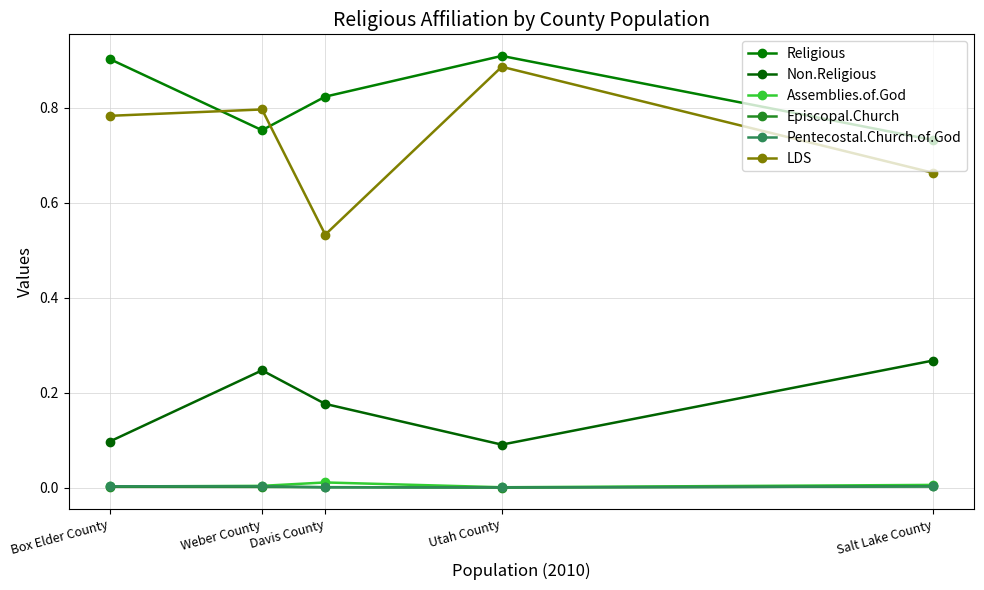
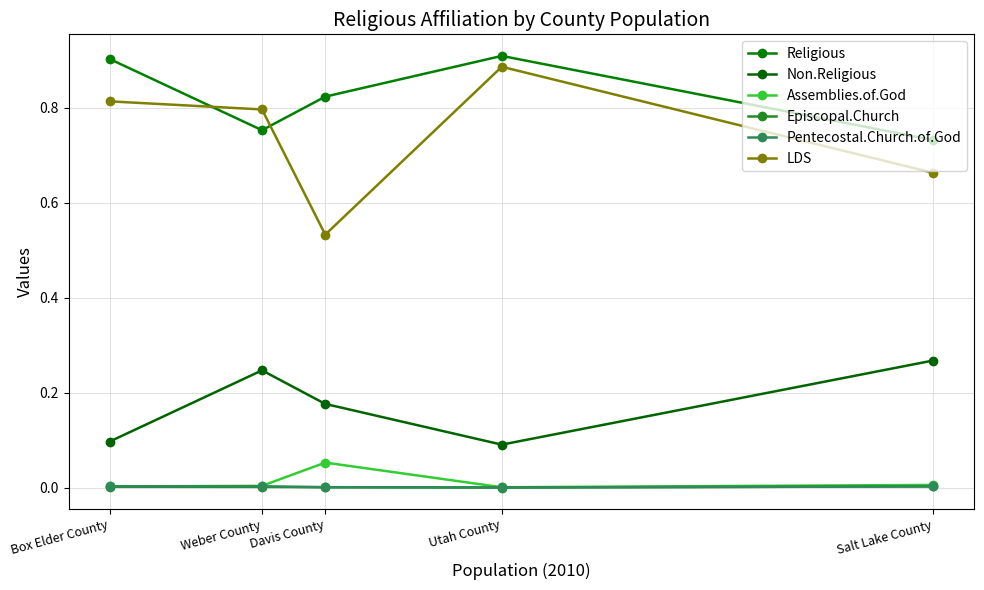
LDS, Box Elder County: 0.78 -> 0.81
Assemblies.of.God, Davis County: 0.01 -> 0.05
